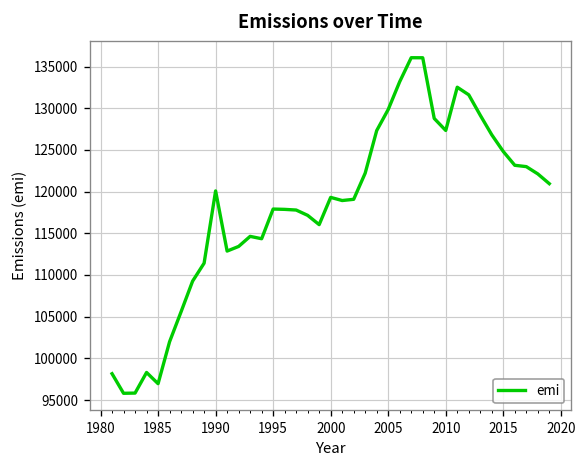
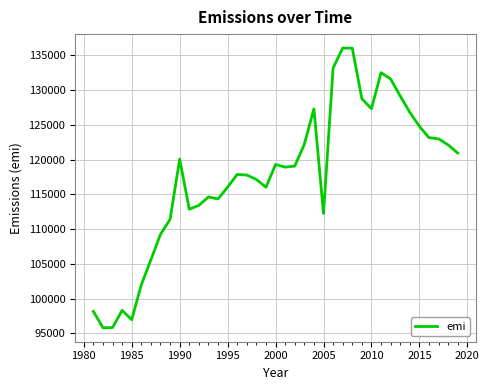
1995: 118000 -> 116000
2005: 130000 -> 112000
